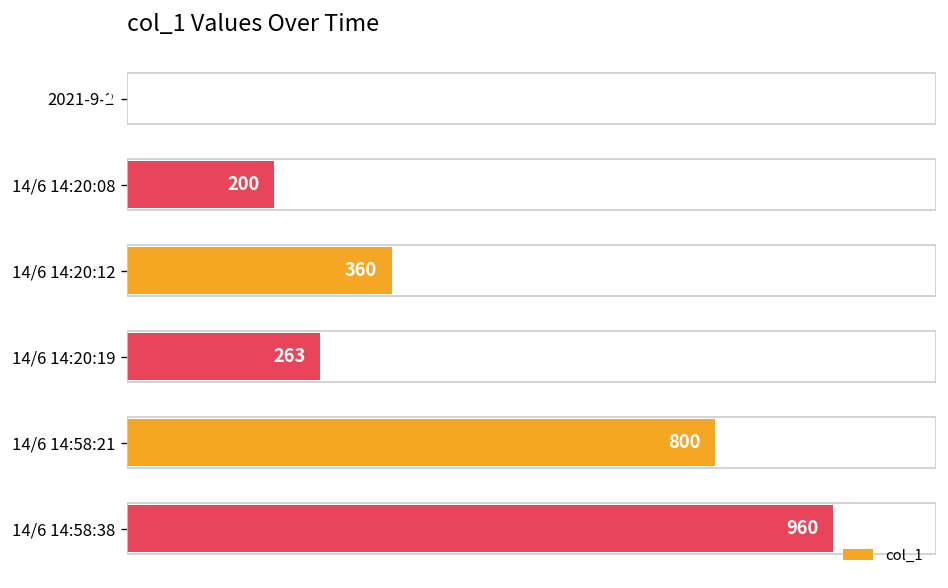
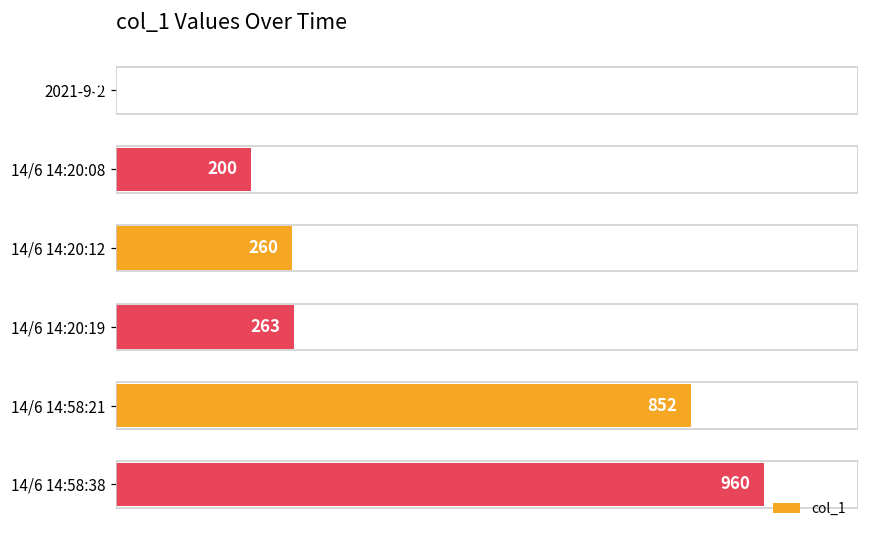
14/6 14:20:12: 360 -> 260
14/6 14:58:21: 800 -> 852
